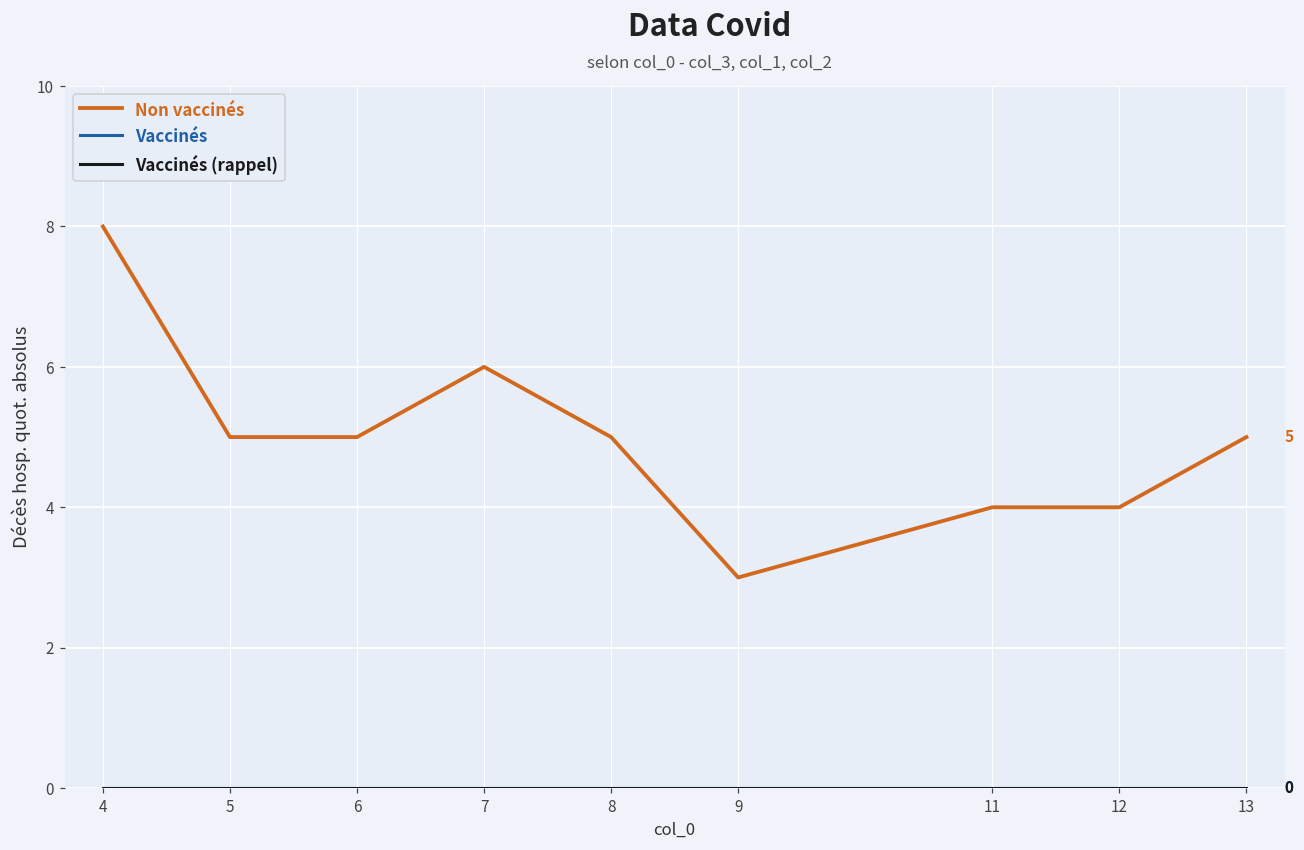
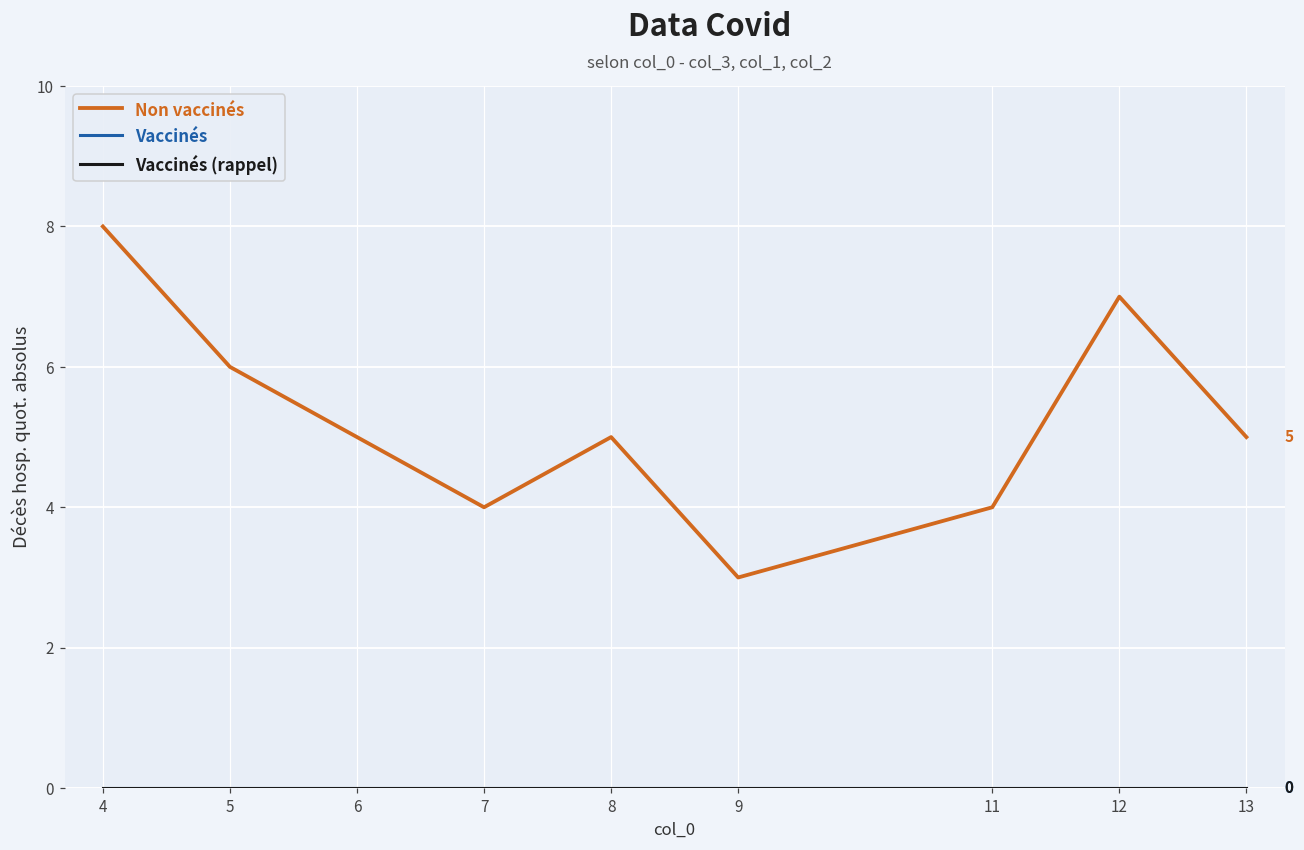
Non vaccinés, 5: 5 -> 6
Non vaccinés, 7: 6 -> 4
Non vaccinés, 12: 4 -> 7
